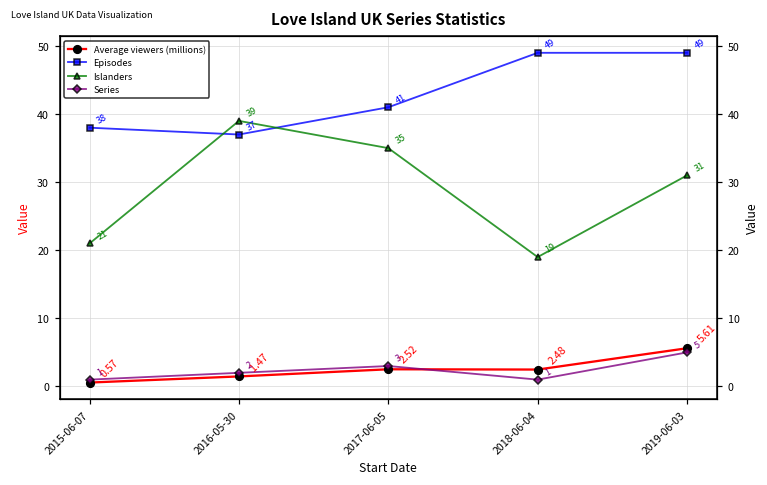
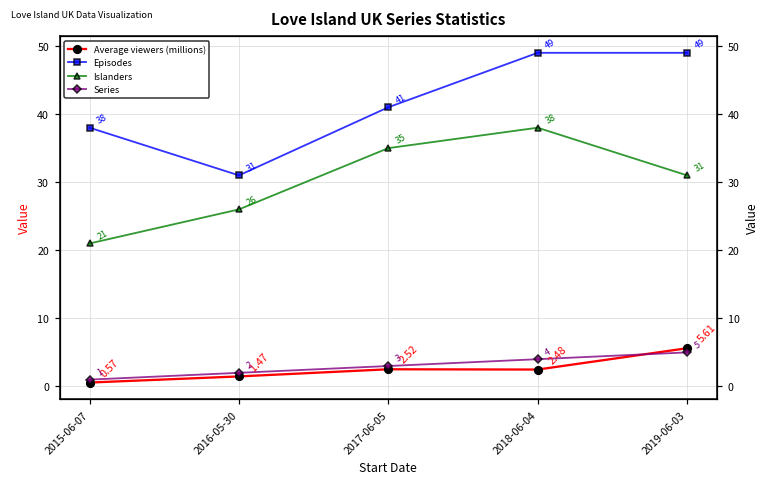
Episodes, 2016-05-30: 37 -> 31
Islanders, 2016-05-30: 39 -> 26
Islanders, 2018-06-04: 19 -> 38
Series, 2018-06-04: 1 -> 4
